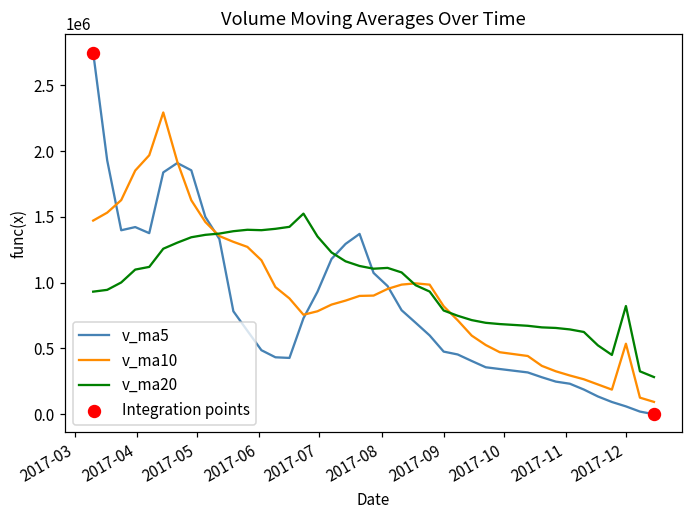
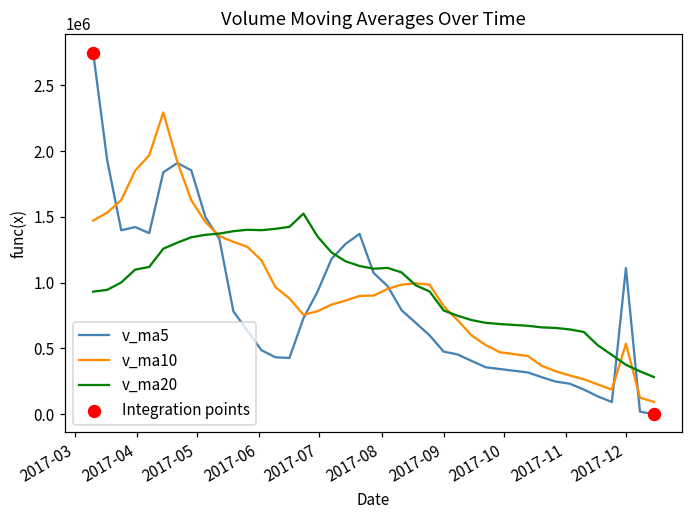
v_ma5, 2017-12: 60000 -> 1110000
v_ma20, 2017-12: 820000 -> 380000
